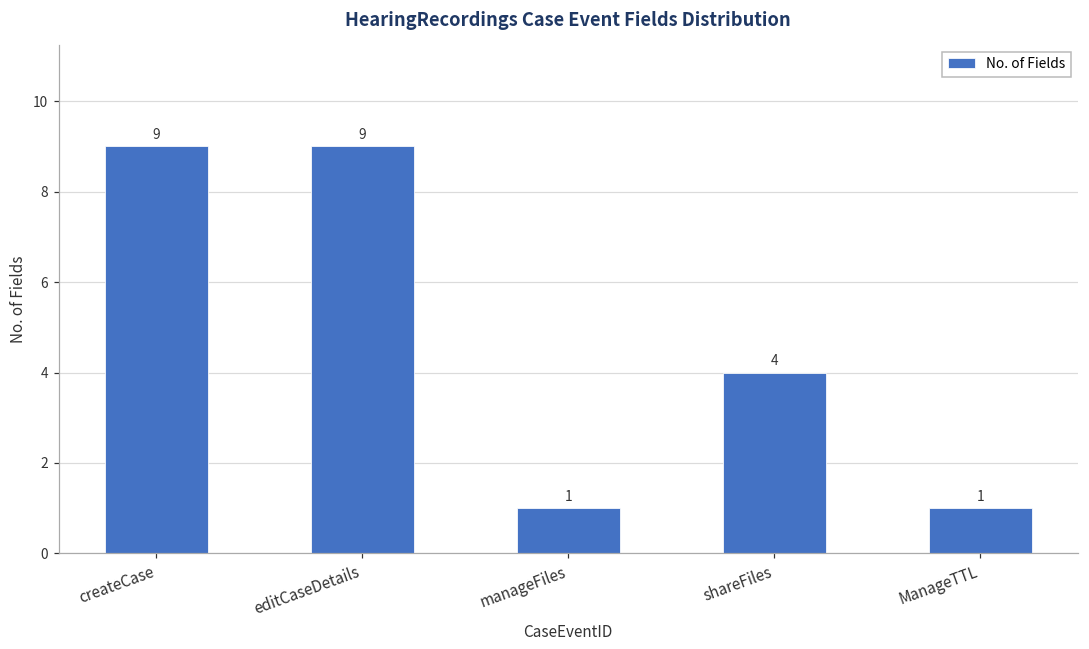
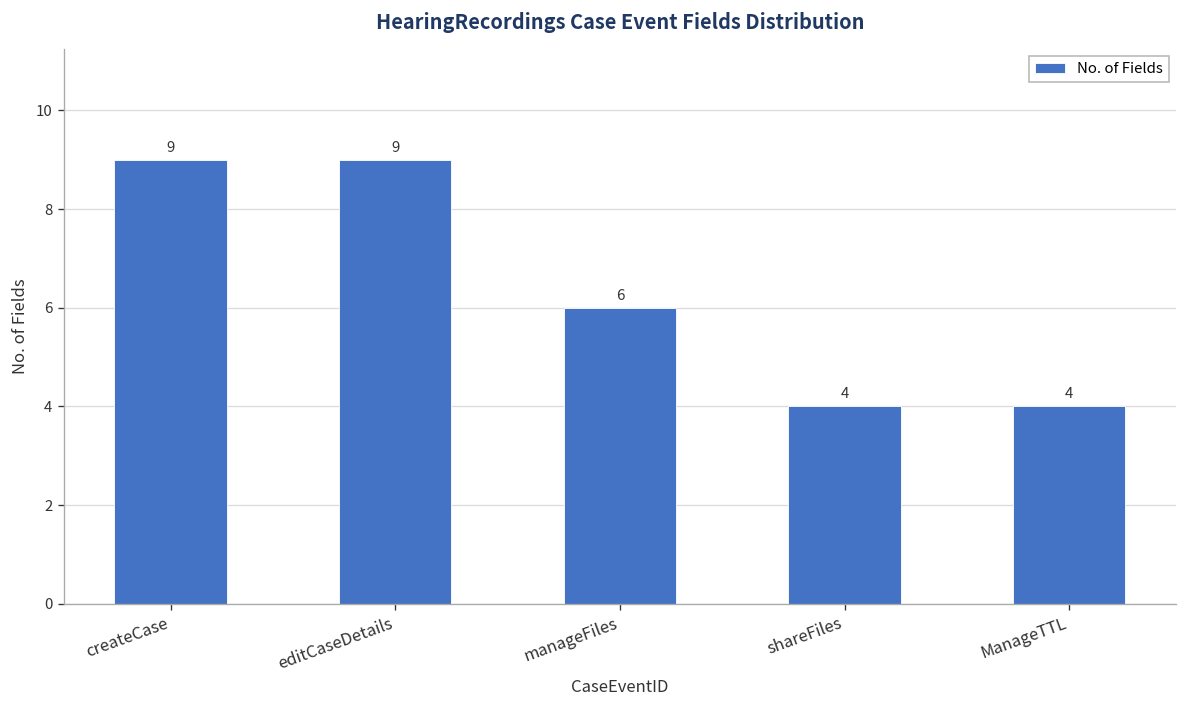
manageFiles: 1 -> 6
ManageTTL: 1 -> 4
